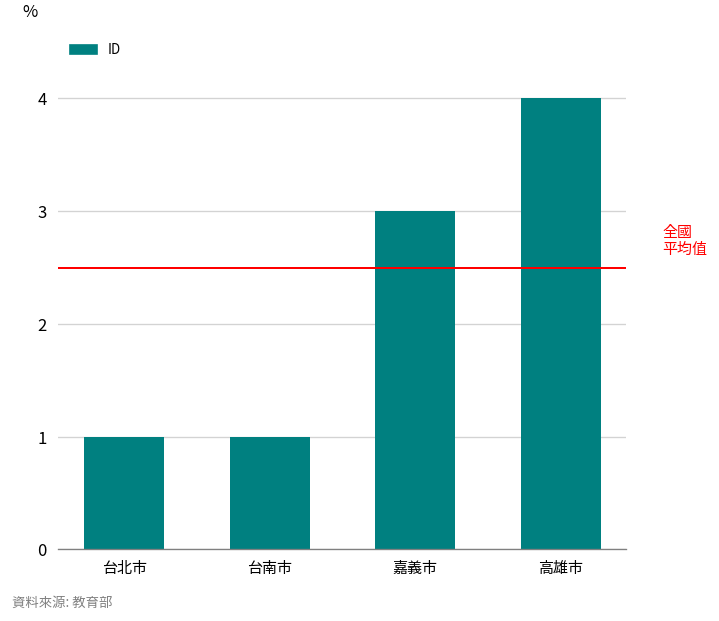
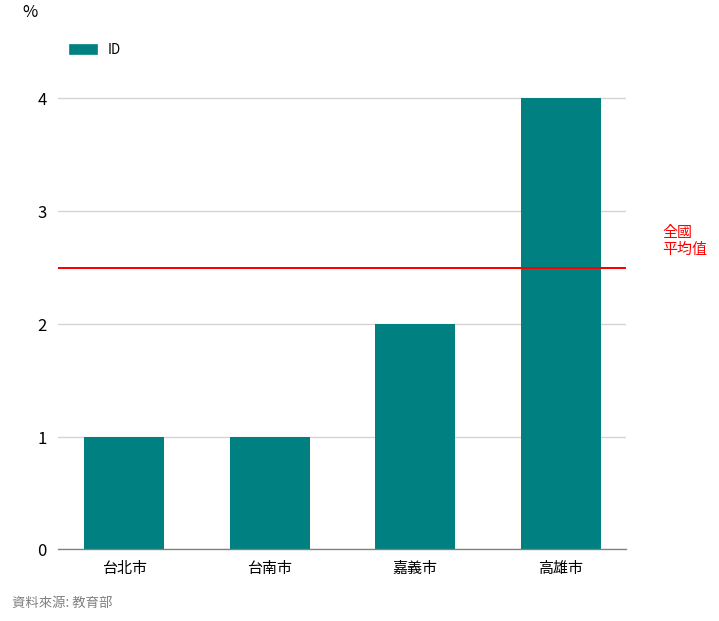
嘉義市: 3 -> 2
